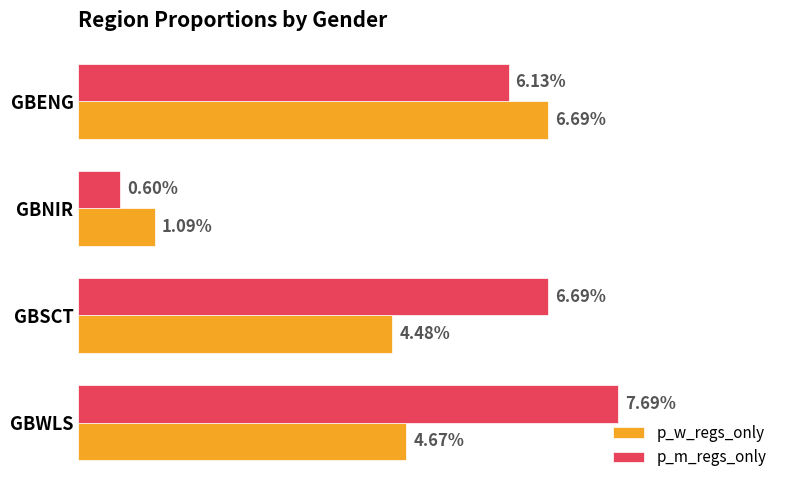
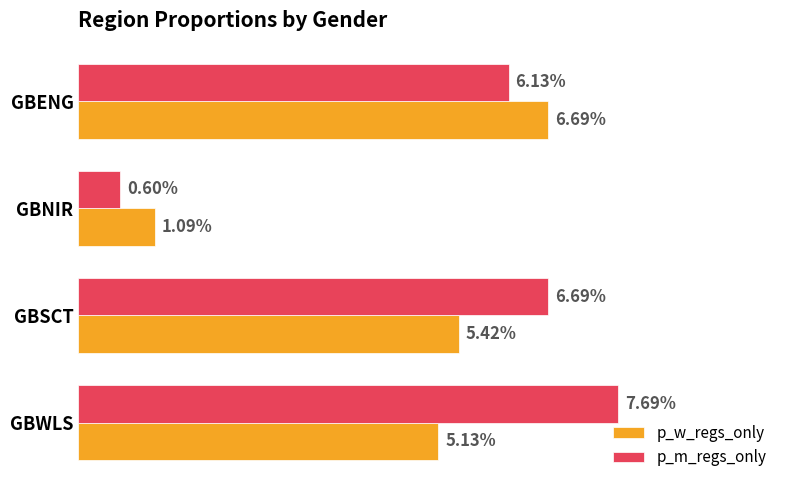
p_w_regs_only, GBSCT: 4.48% -> 5.42%
p_w_regs_only, GBWLS: 4.67% -> 5.13%
